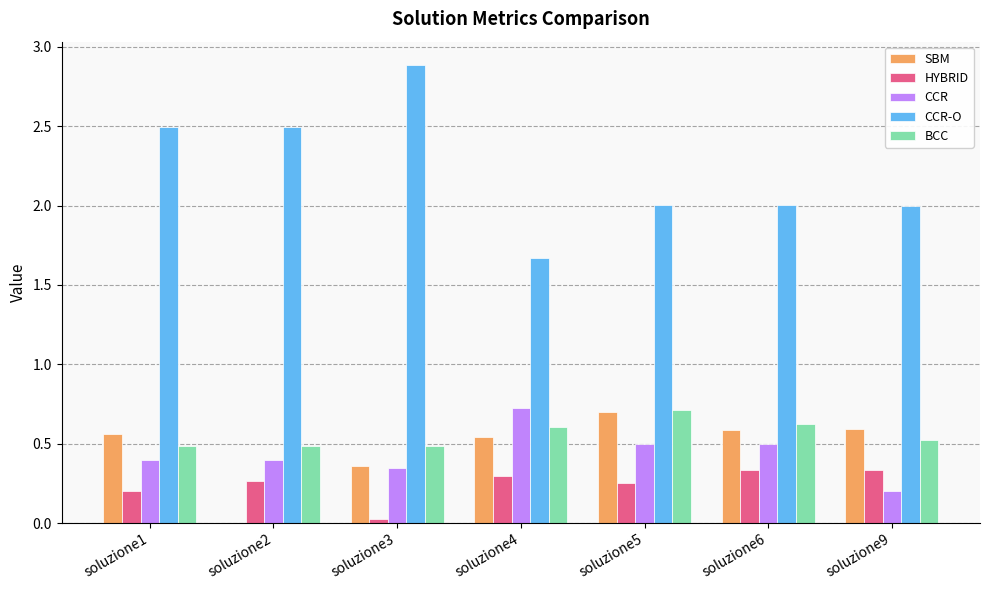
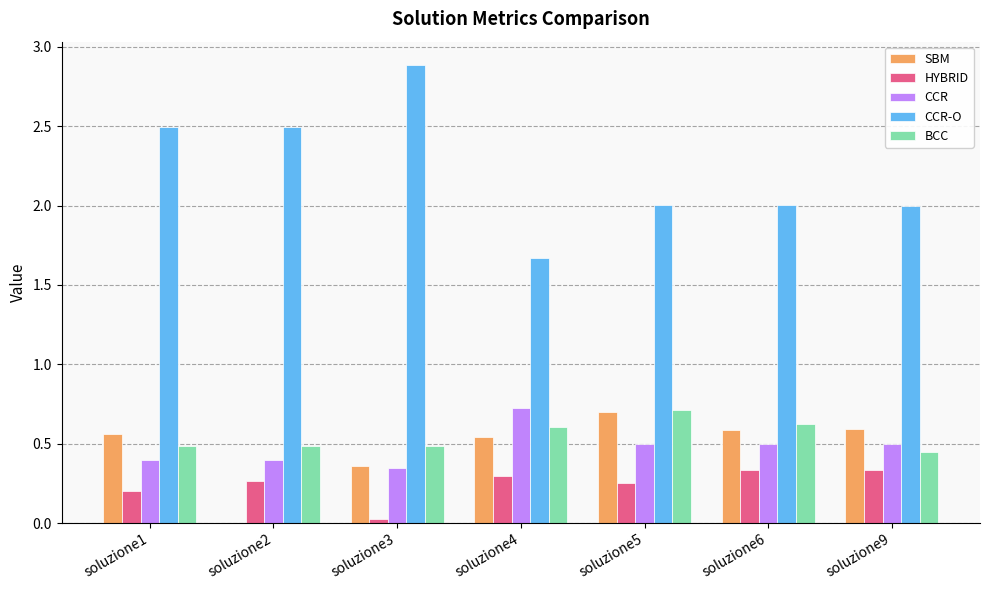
CCR, soluzione9: 0.20 -> 0.50
BCC, soluzione9: 0.52 -> 0.45
